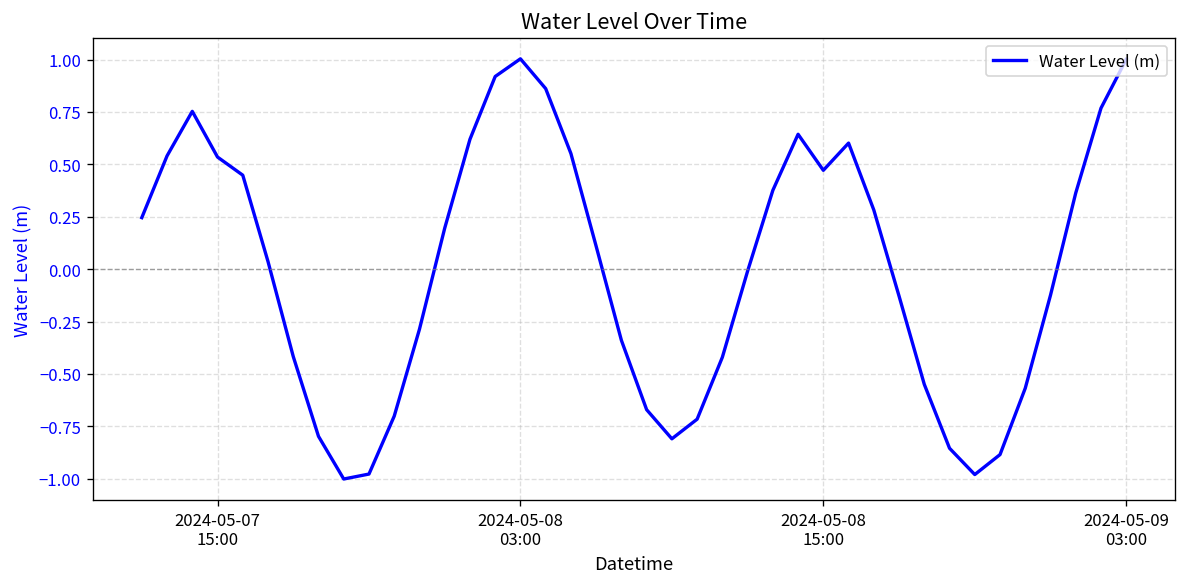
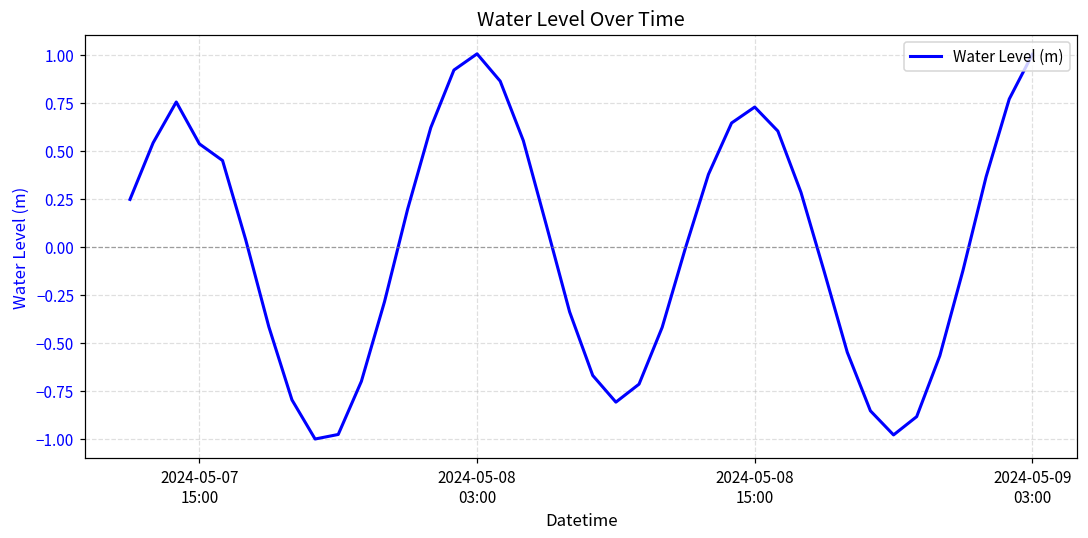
2024-05-08 15:00: 0.47 -> 0.73
